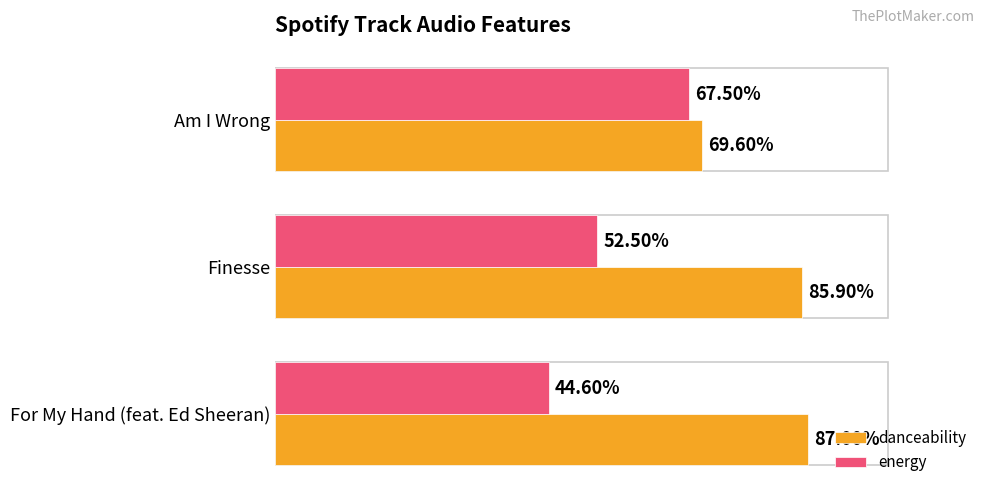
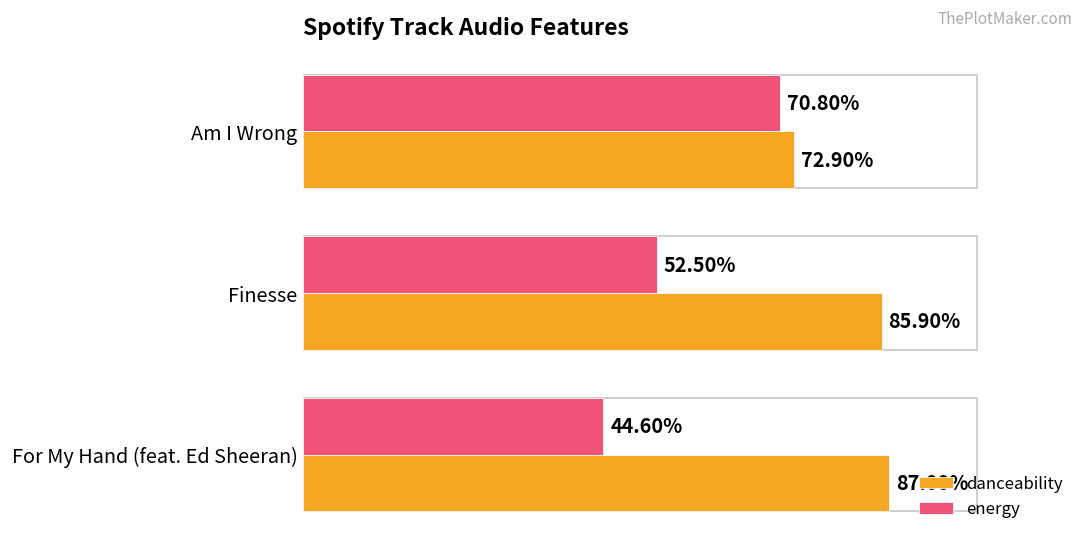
energy, Am I Wrong: 67.50% -> 70.80%
danceability, Am I Wrong: 69.60% -> 72.90%
